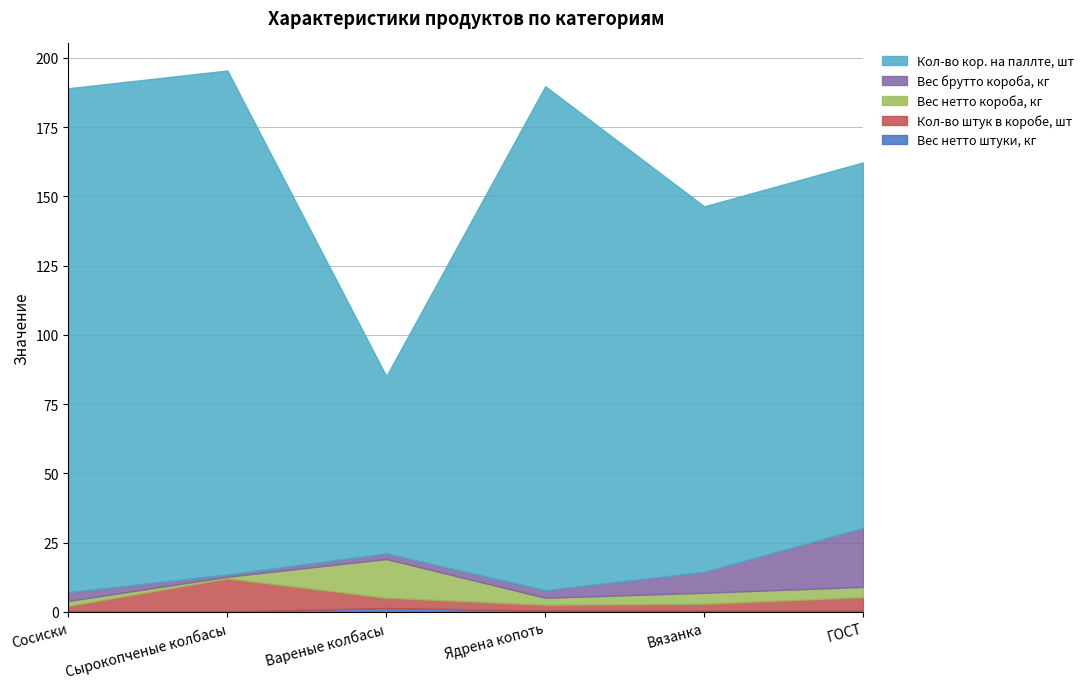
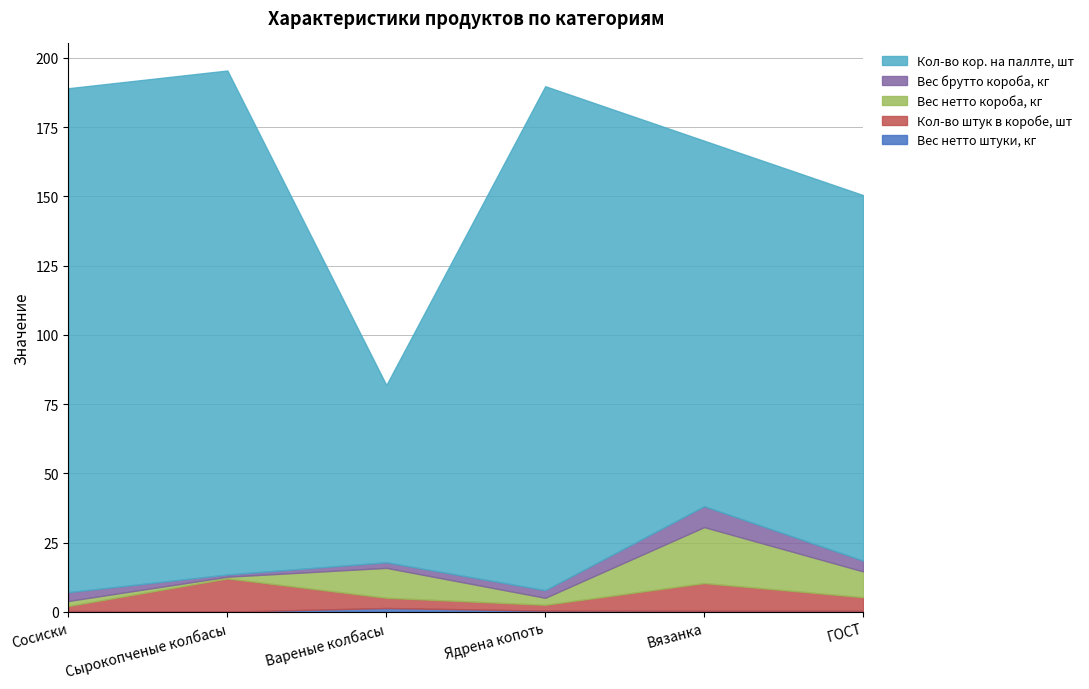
Вес нетто короба, кг, Вареные колбасы: 14 -> 11
Кол-во штук в коробе, шт, Вязанка: 3 -> 10
Вес нетто короба, кг, Вязанка: 4 -> 20
Вес нетто короба, кг, ГОСТ: 4 -> 9
Вес брутто короба, кг, ГОСТ: 21 -> 4
